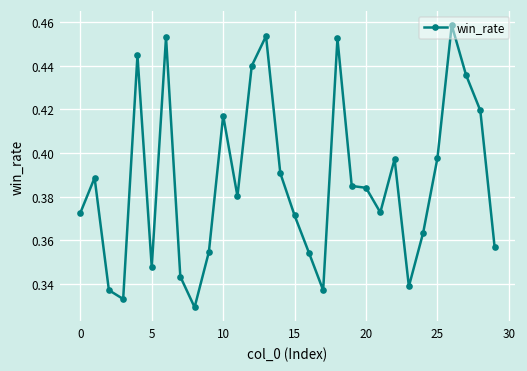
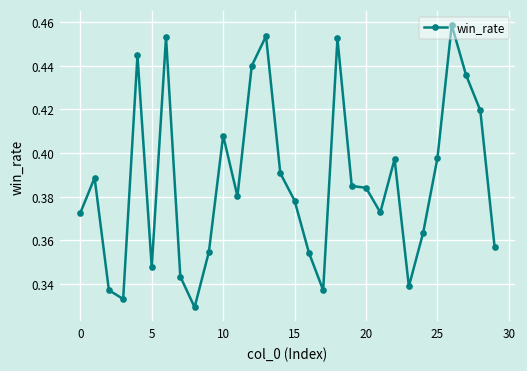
10: 0.417 -> 0.408
15: 0.371 -> 0.378
